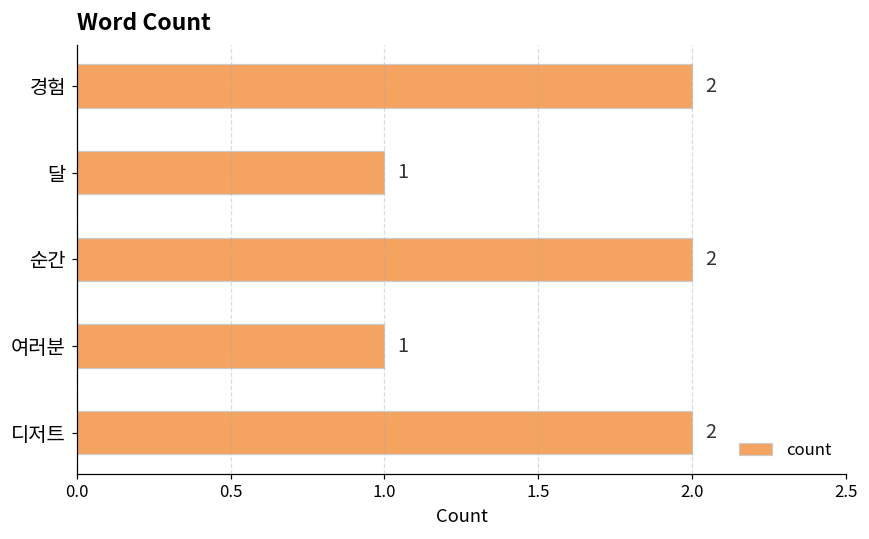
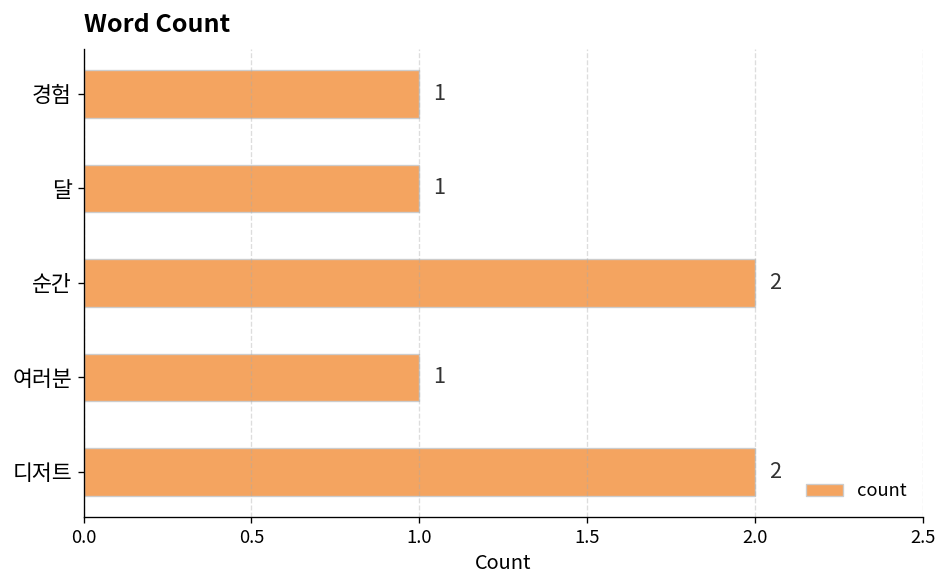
경험: 2 -> 1
